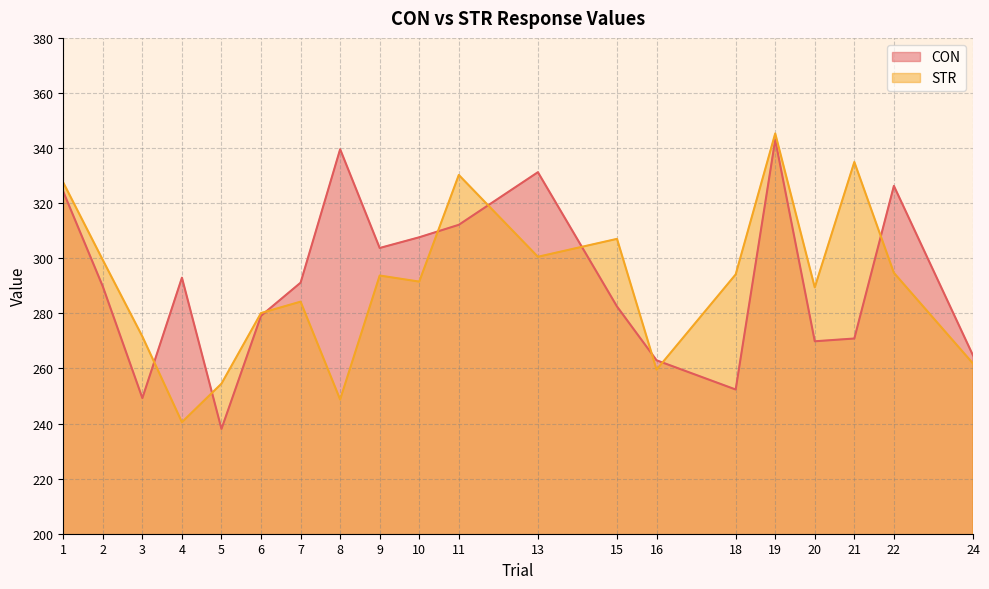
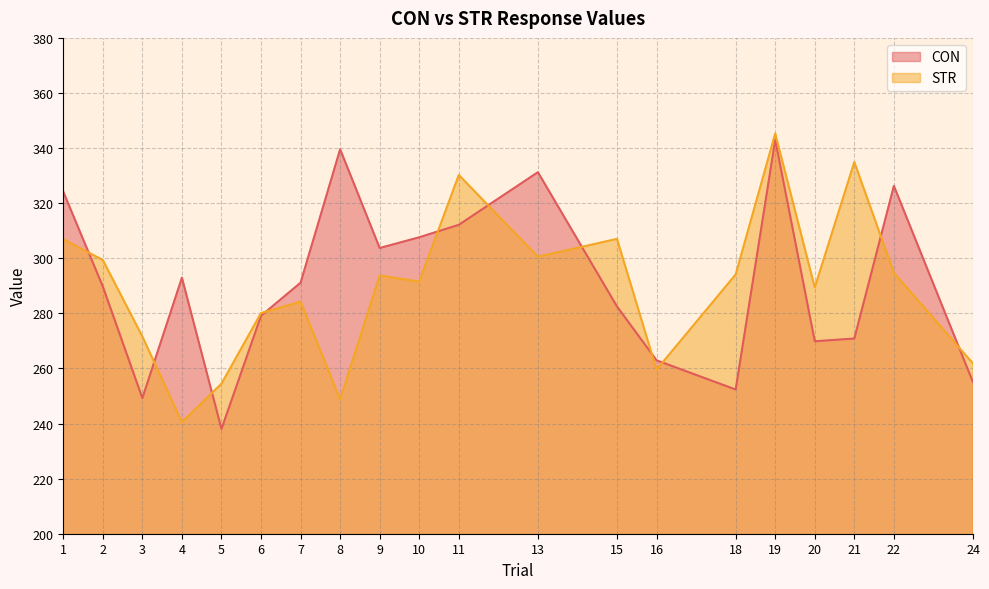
STR, 1: 327 -> 307
CON, 24: 265 -> 255
